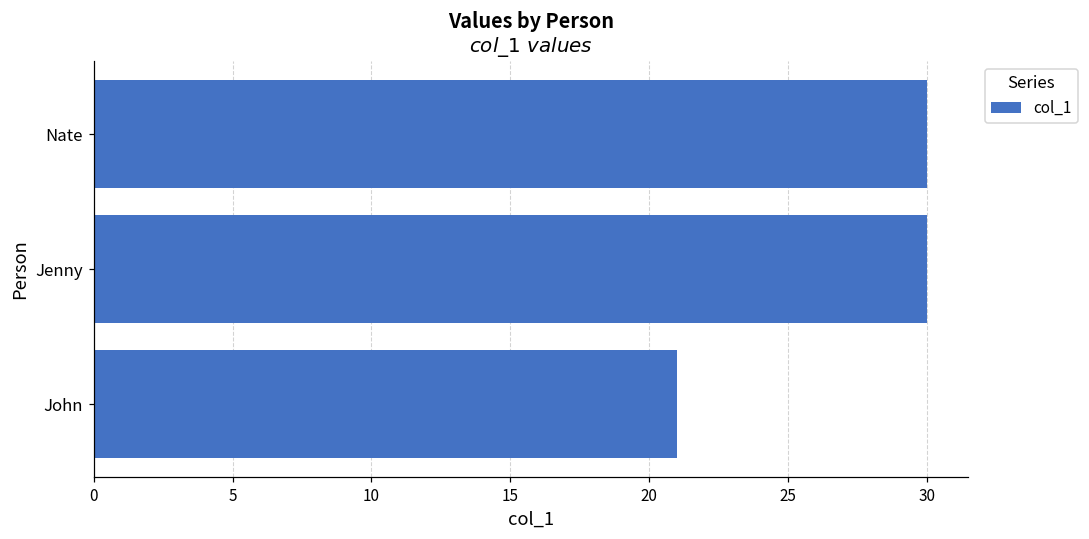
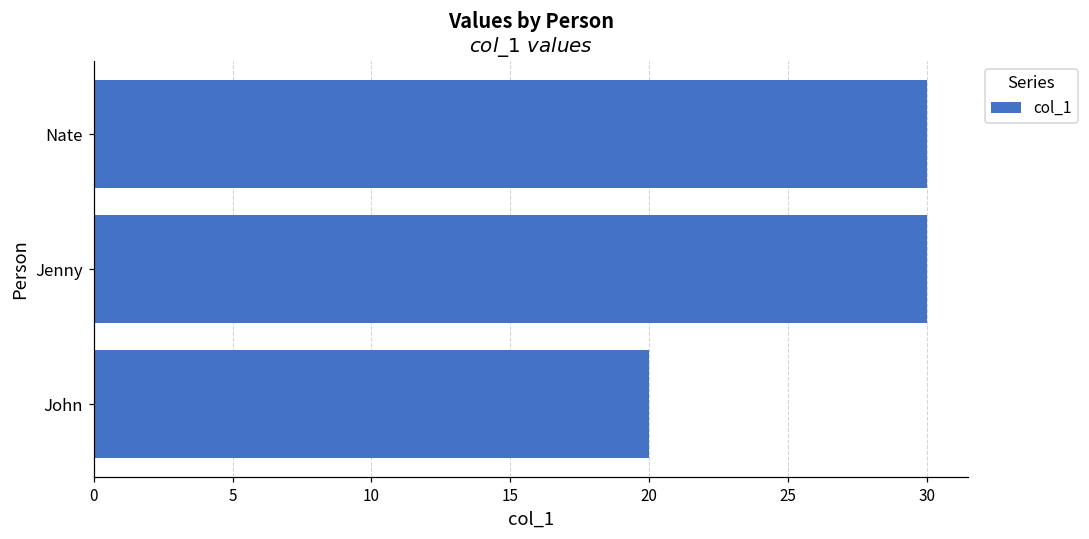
John: 21 -> 20
